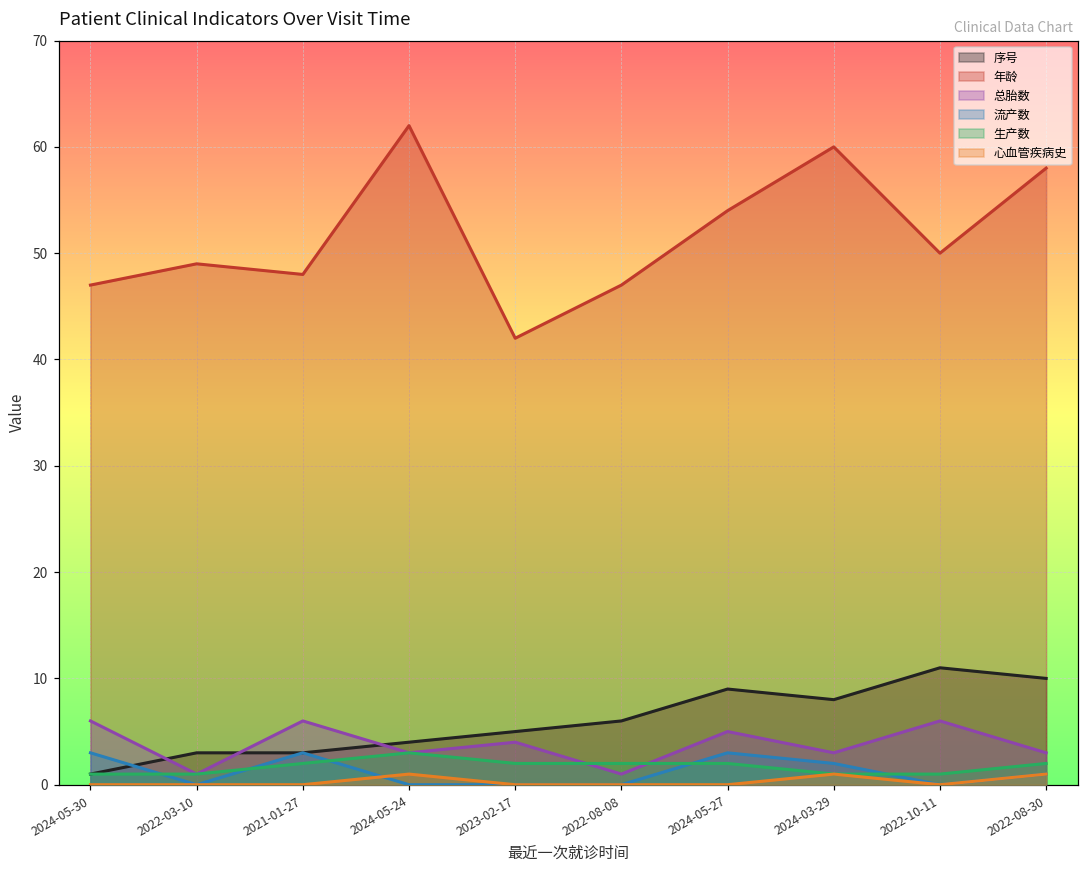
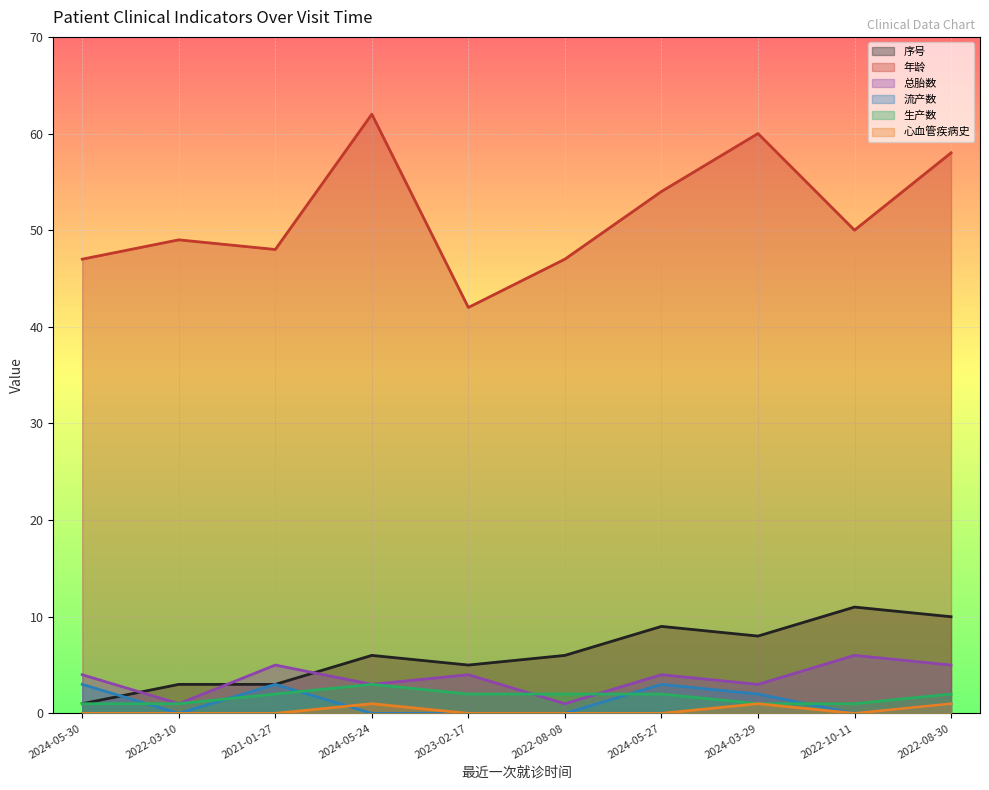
总胎数, 2024-05-30: 6 -> 4
总胎数, 2021-01-27: 6 -> 5
序号, 2024-05-24: 4 -> 6
总胎数, 2024-05-27: 5 -> 4
总胎数, 2022-08-30: 3 -> 5
